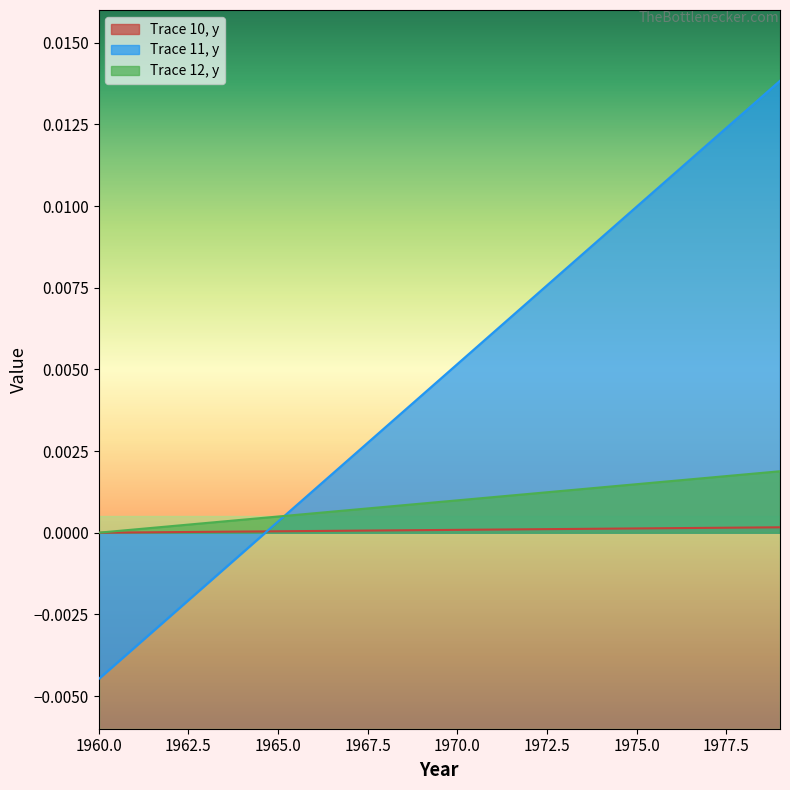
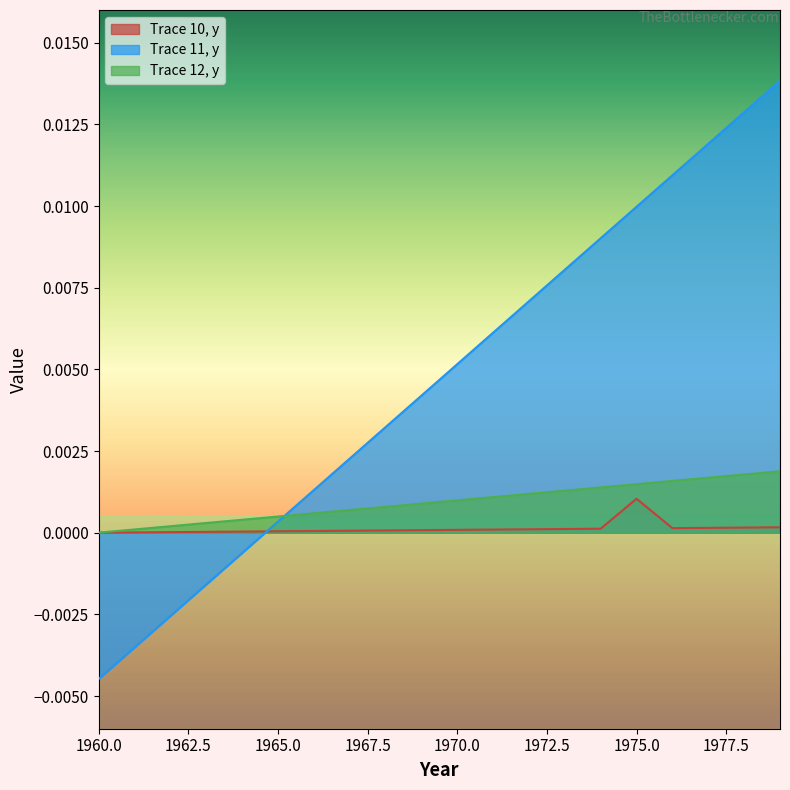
Trace 10, y, 1975.0: 0.0001 -> 0.0010
